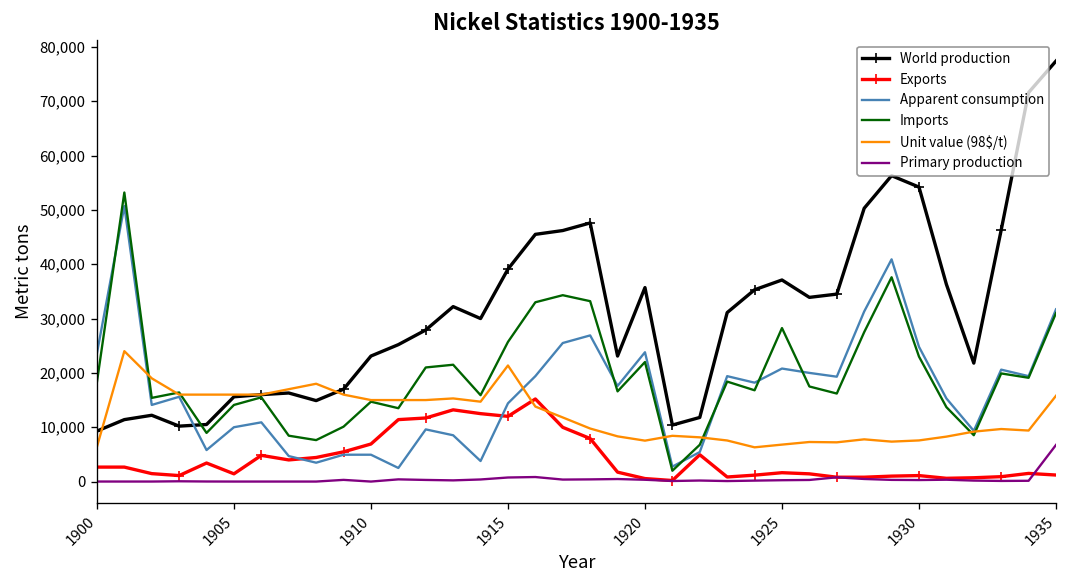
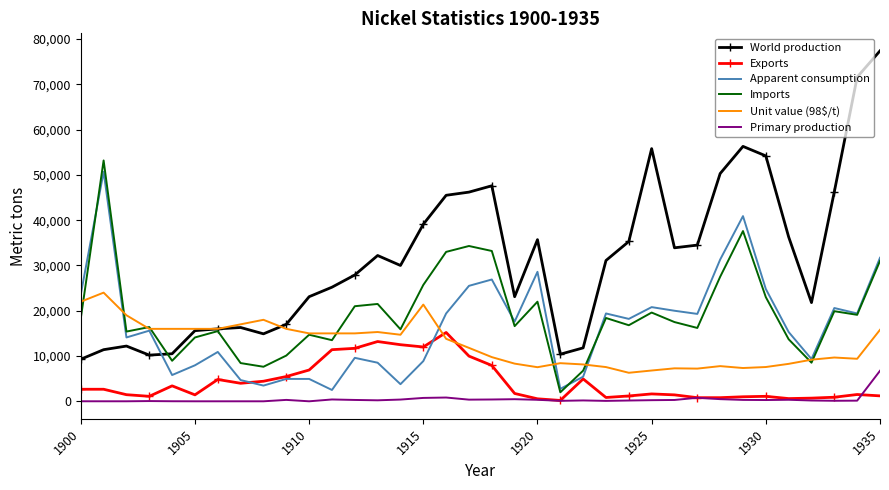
Unit value (98$/t), 1900: 6,000 -> 22,000
Apparent consumption, 1905: 10,000 -> 8,000
Apparent consumption, 1915: 14,000 -> 9,000
Apparent consumption, 1920: 24,000 -> 29,000
World production, 1925: 37,000 -> 56,000
Imports, 1925: 28,000 -> 20,000
